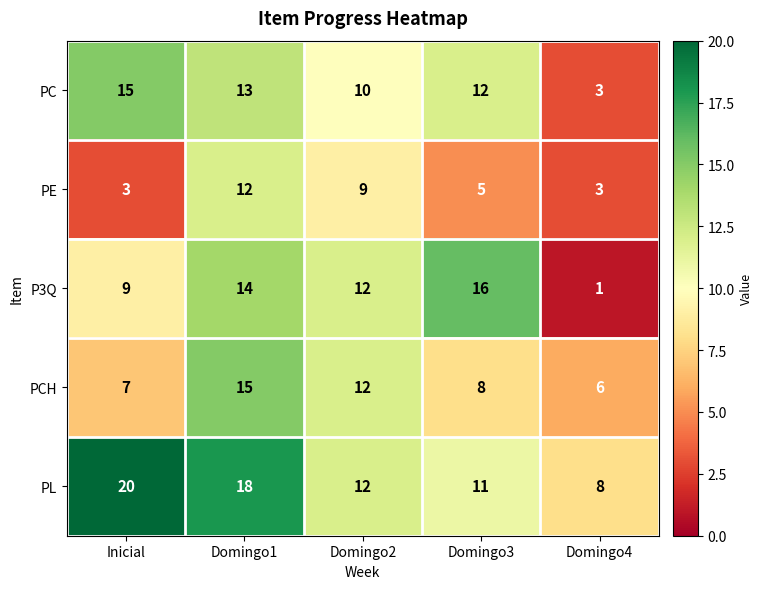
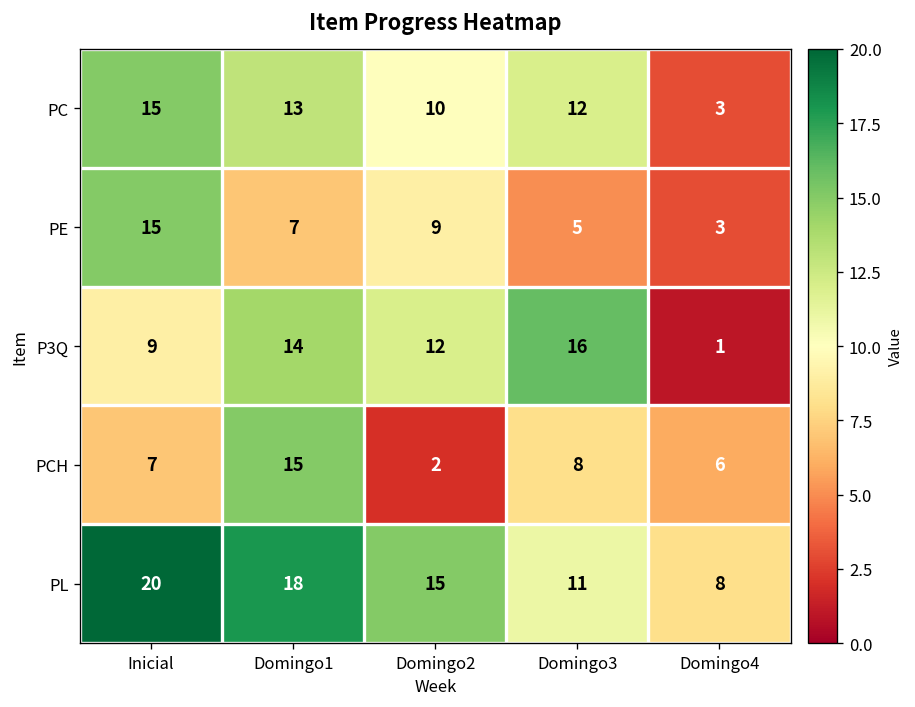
PE, Inicial: 3 -> 15
PE, Domingo1: 12 -> 7
PCH, Domingo2: 12 -> 2
PL, Domingo2: 12 -> 15
